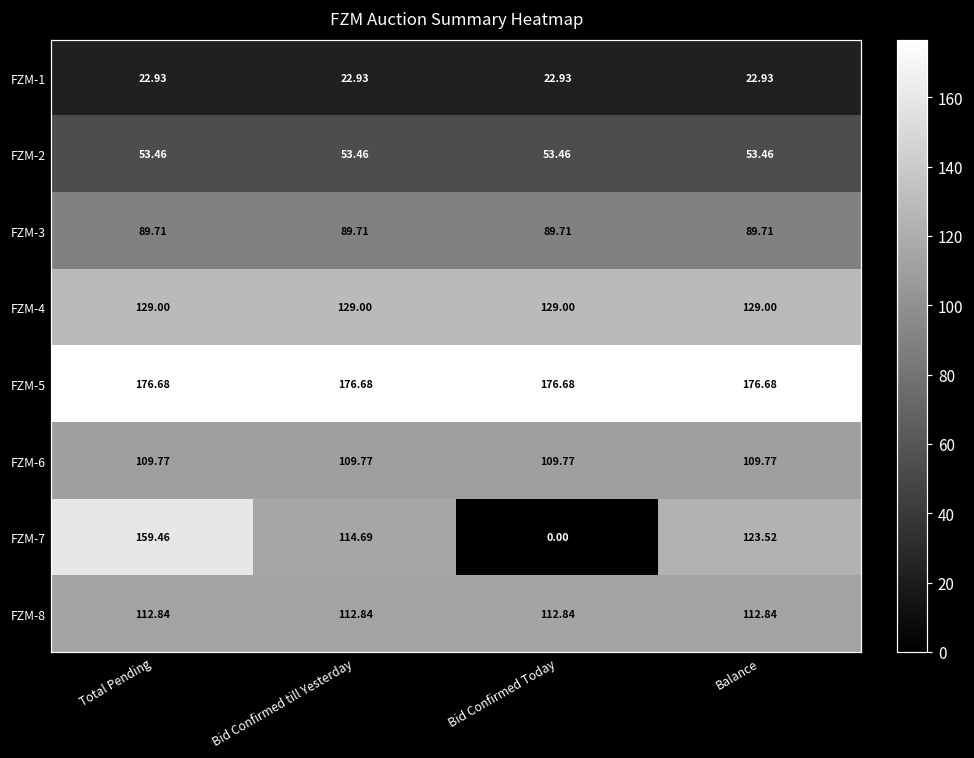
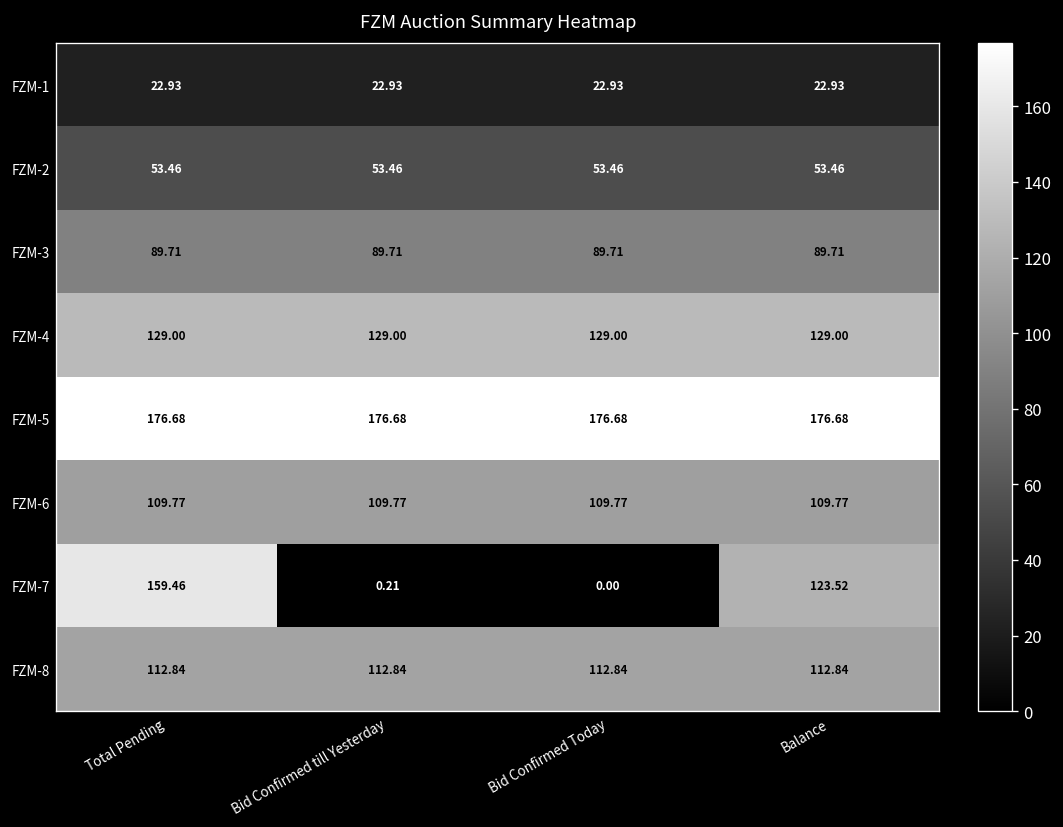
FZM-7, Bid Confirmed till Yesterday: 114.69 -> 0.21
